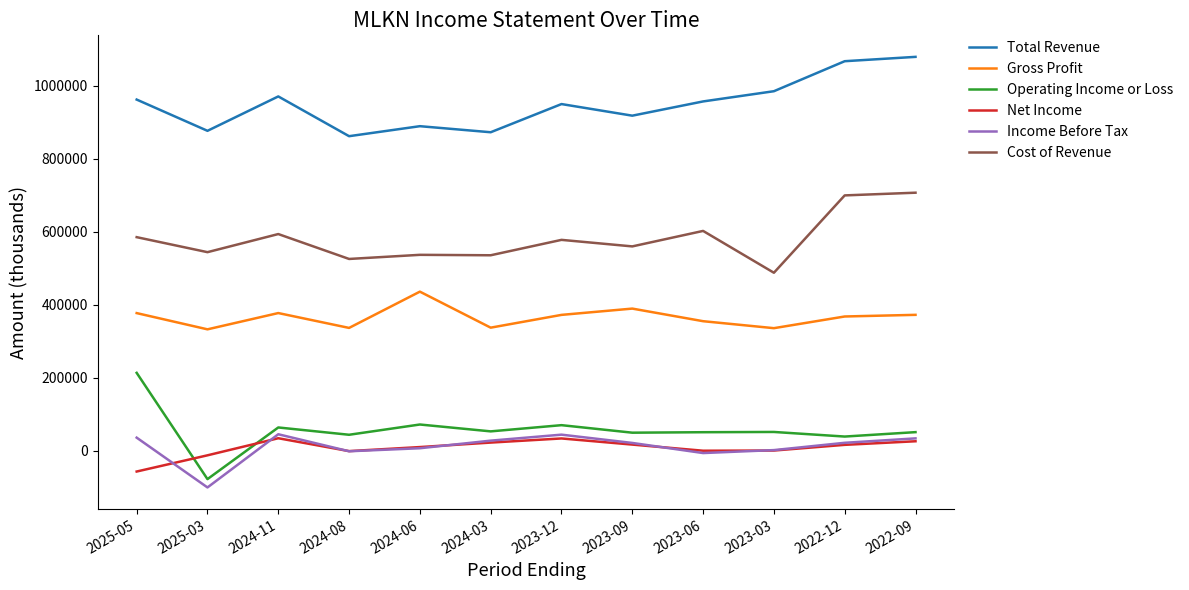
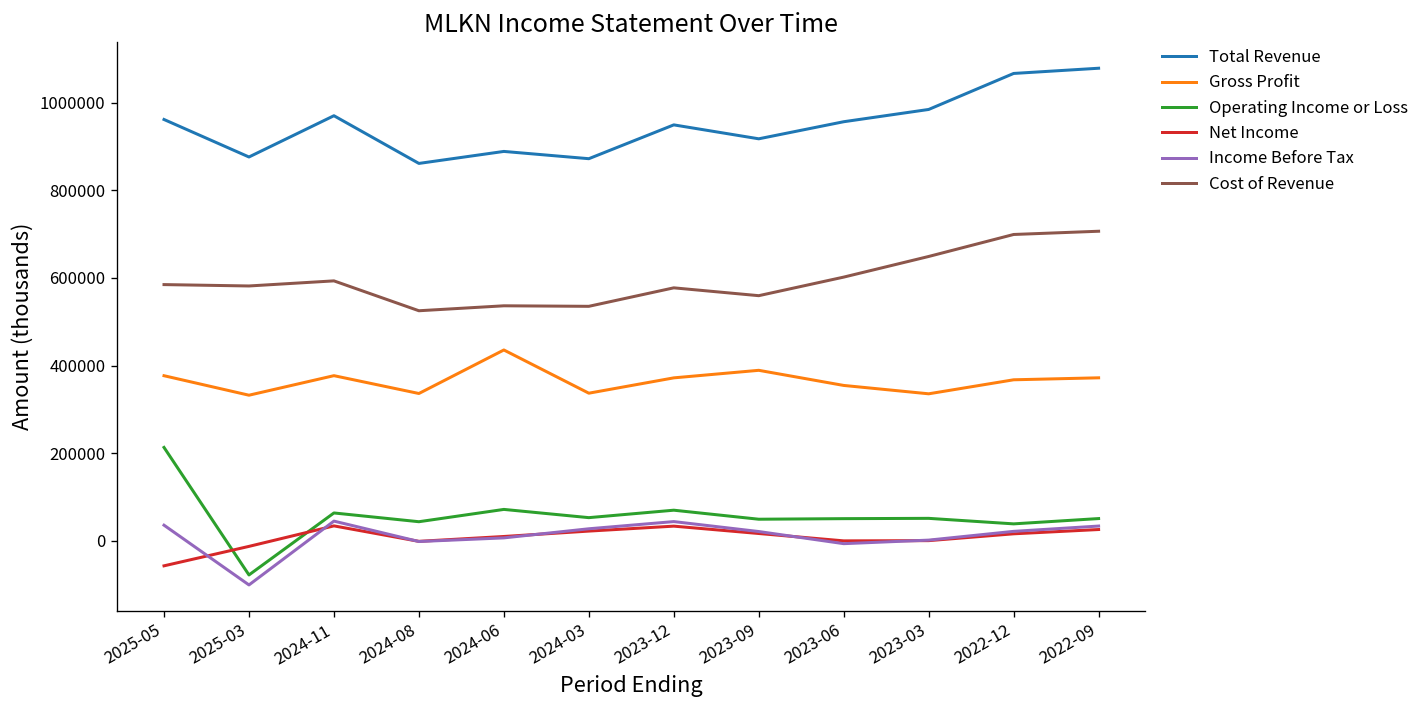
Cost of Revenue, 2025-03: 540000 -> 580000
Cost of Revenue, 2023-03: 490000 -> 650000
